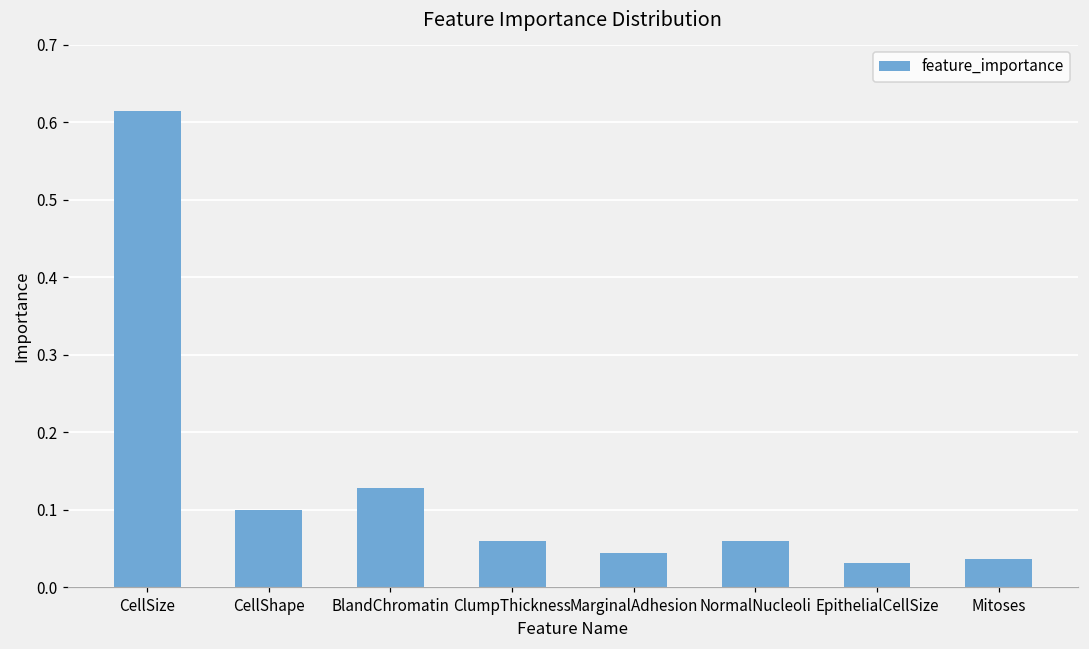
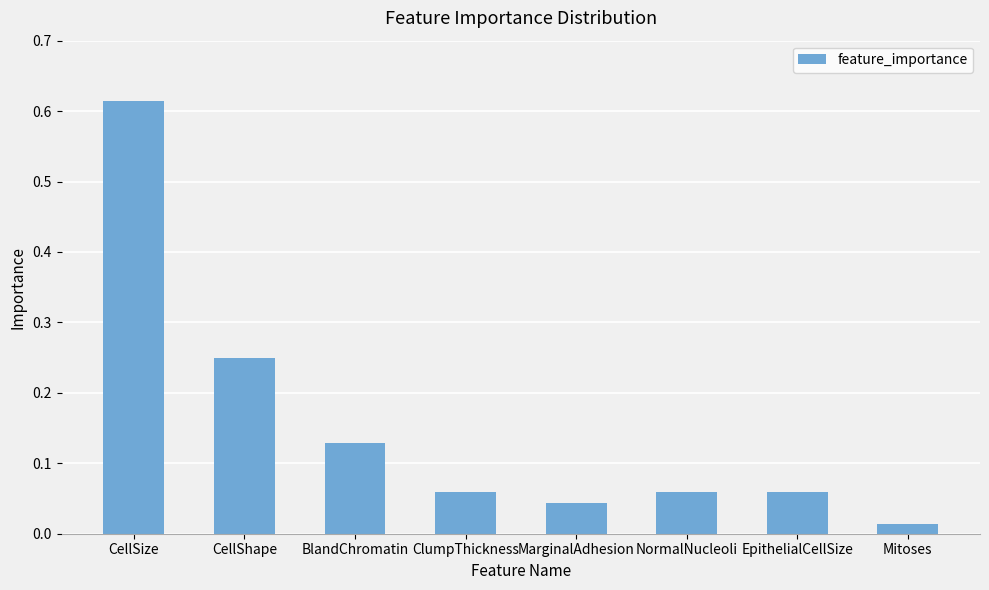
CellShape: 0.10 -> 0.25
EpithelialCellSize: 0.03 -> 0.06
Mitoses: 0.04 -> 0.01
